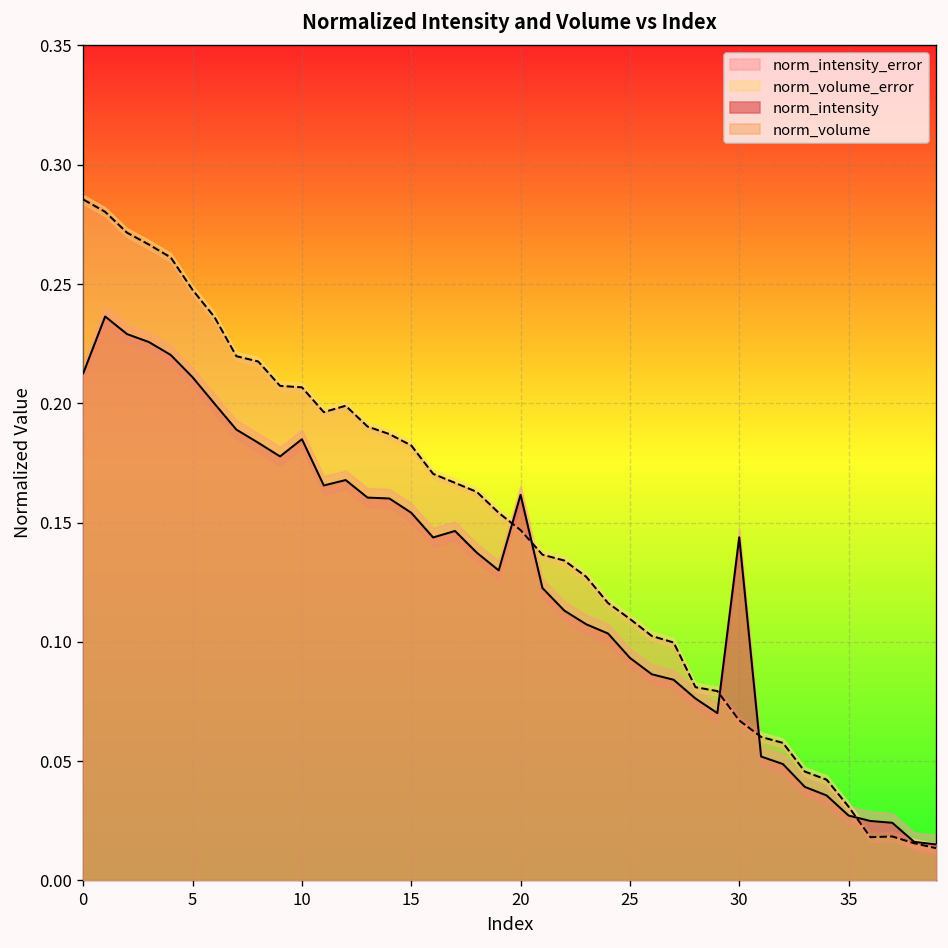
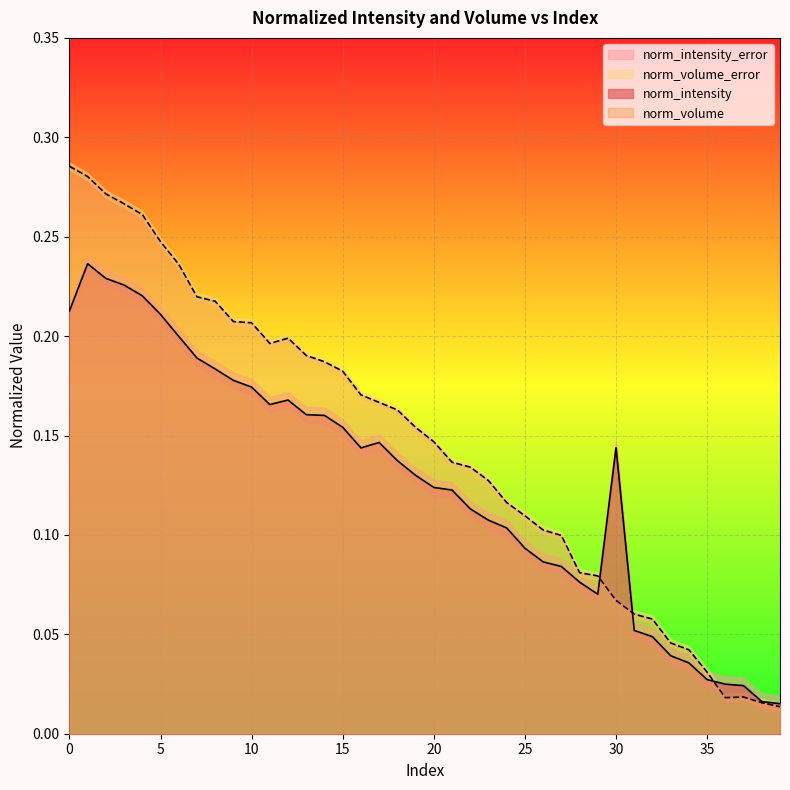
norm_intensity, 10: 0.185 -> 0.174
norm_intensity, 20: 0.162 -> 0.124
